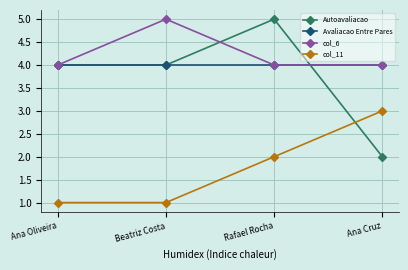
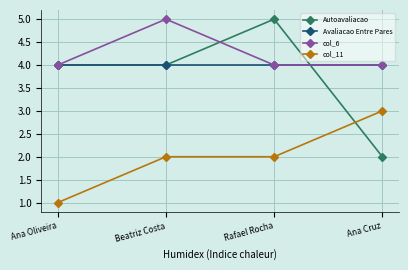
col_11, Beatriz Costa: 1 -> 2
